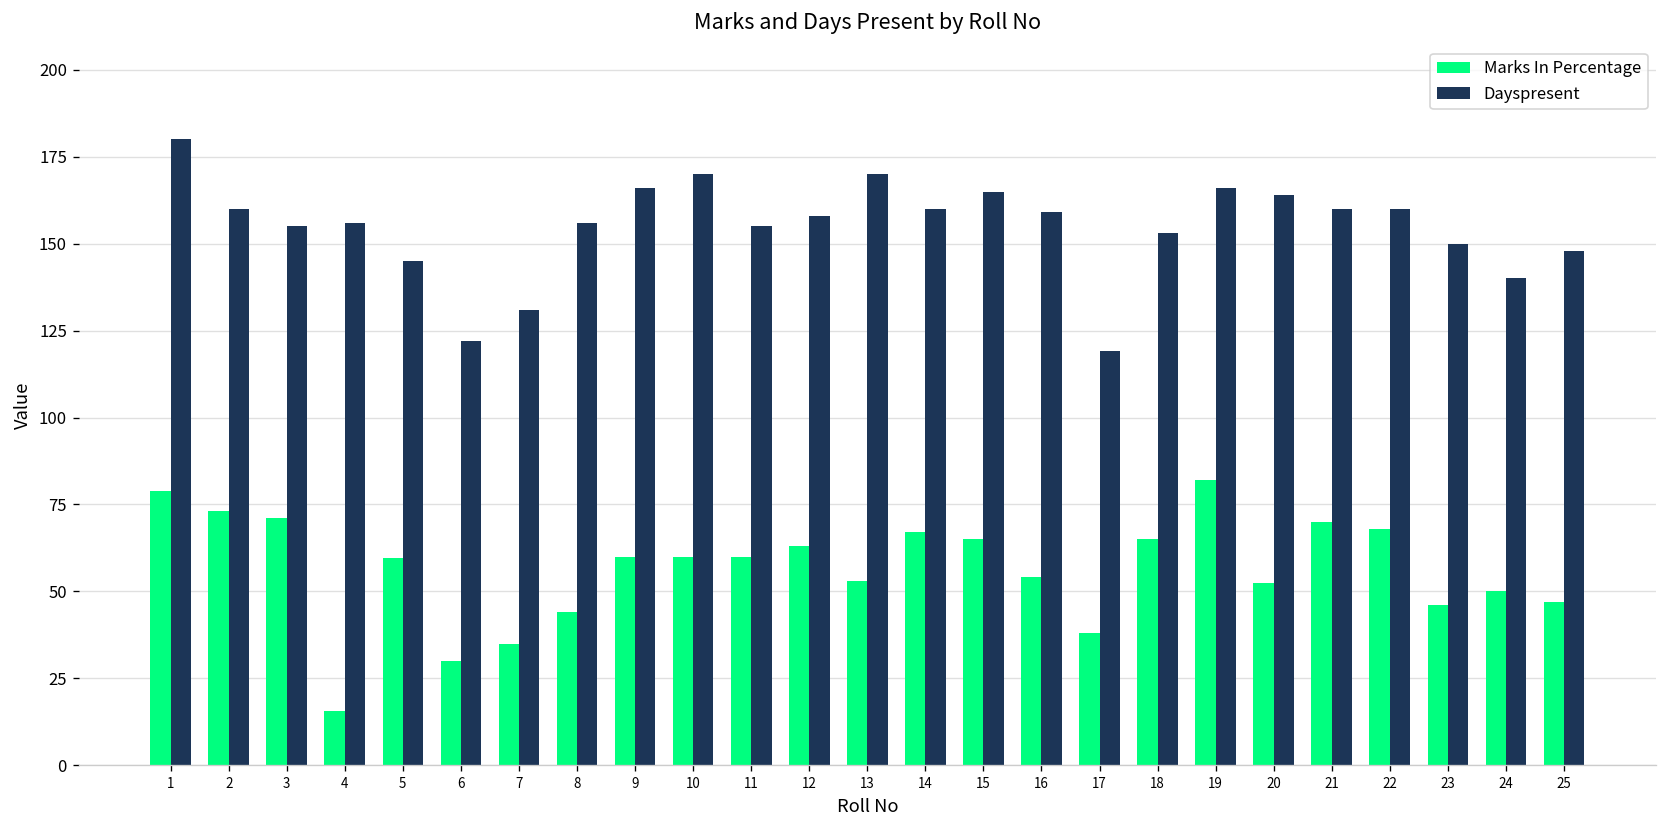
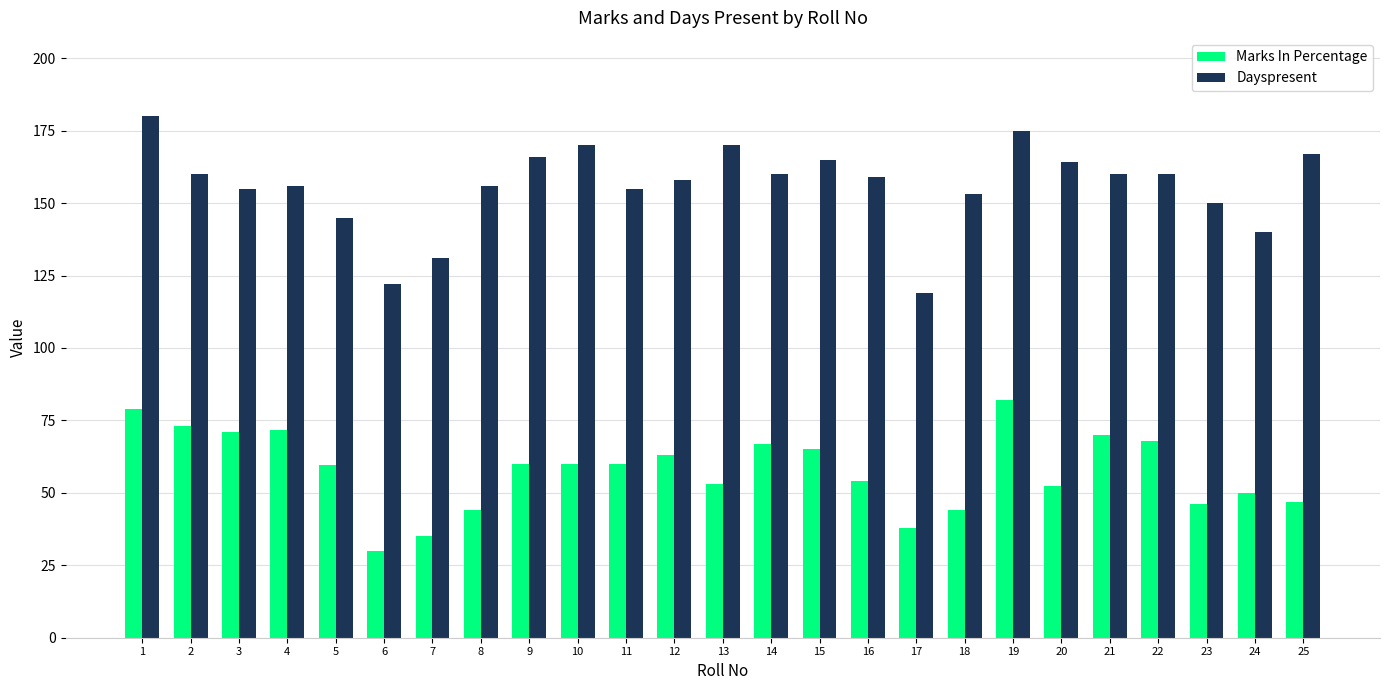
Marks In Percentage, 4: 16 -> 72
Marks In Percentage, 18: 65 -> 44
Dayspresent, 19: 166 -> 175
Dayspresent, 25: 148 -> 167
